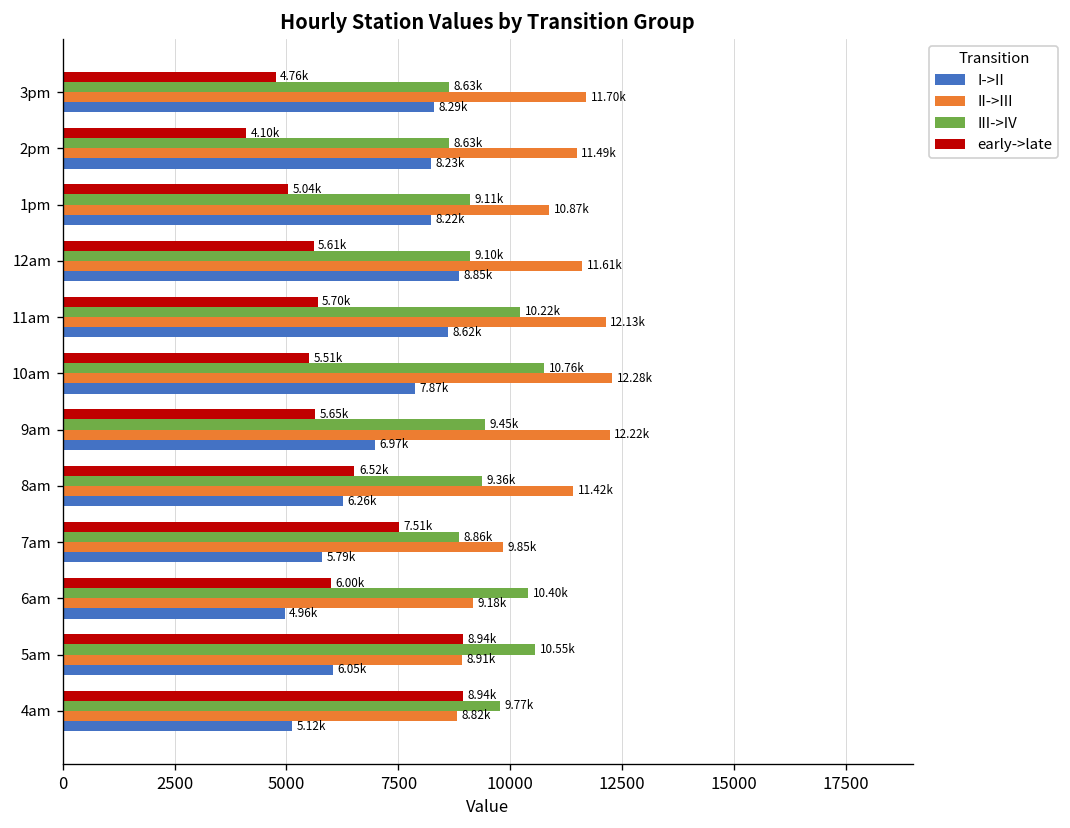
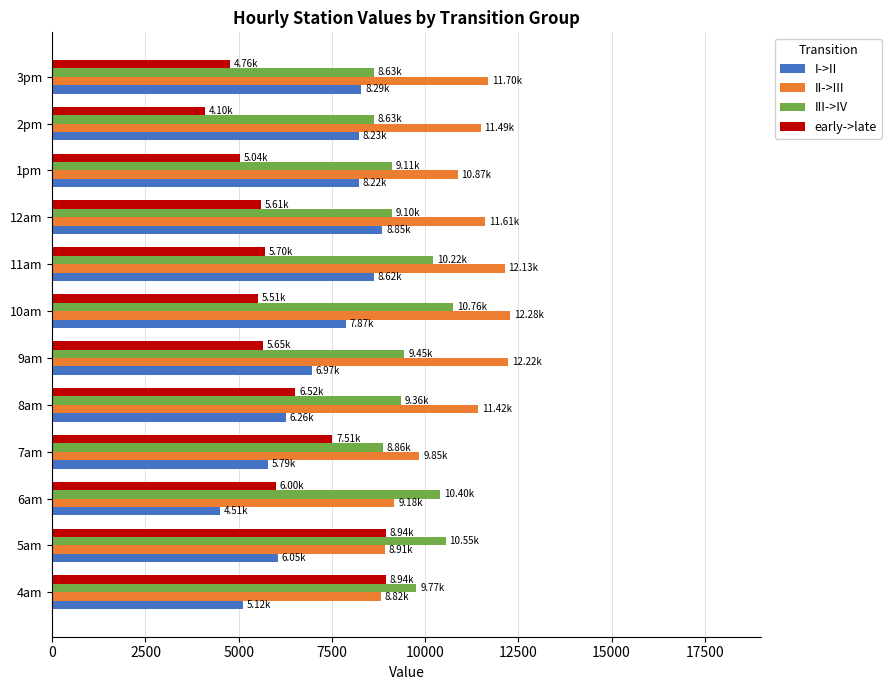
I->II, 6am: 4.96k -> 4.51k
